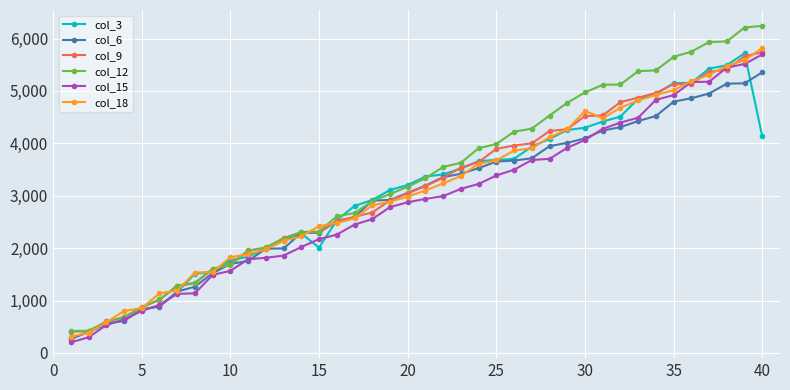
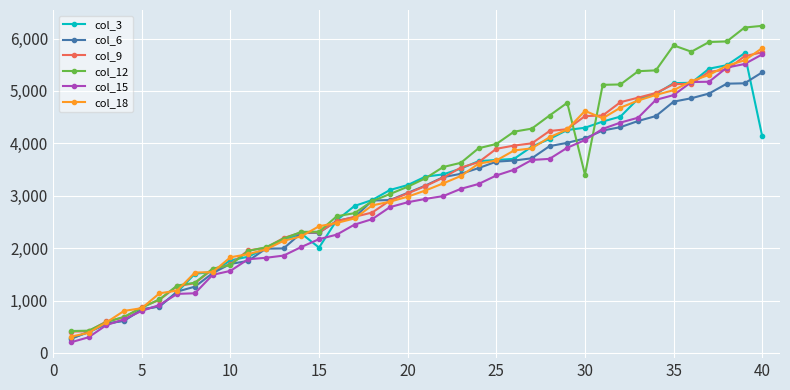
col_12, 30: 5,000 -> 3,400
col_12, 35: 5,700 -> 5,900
